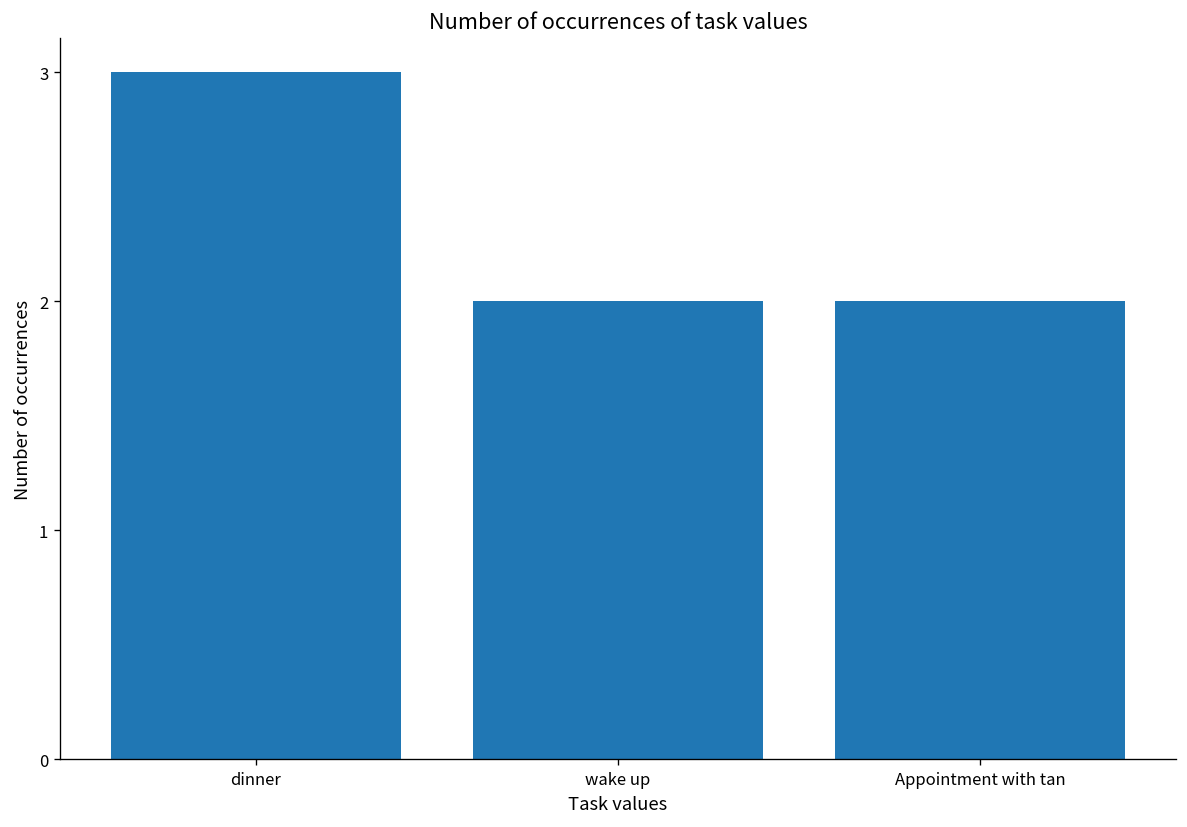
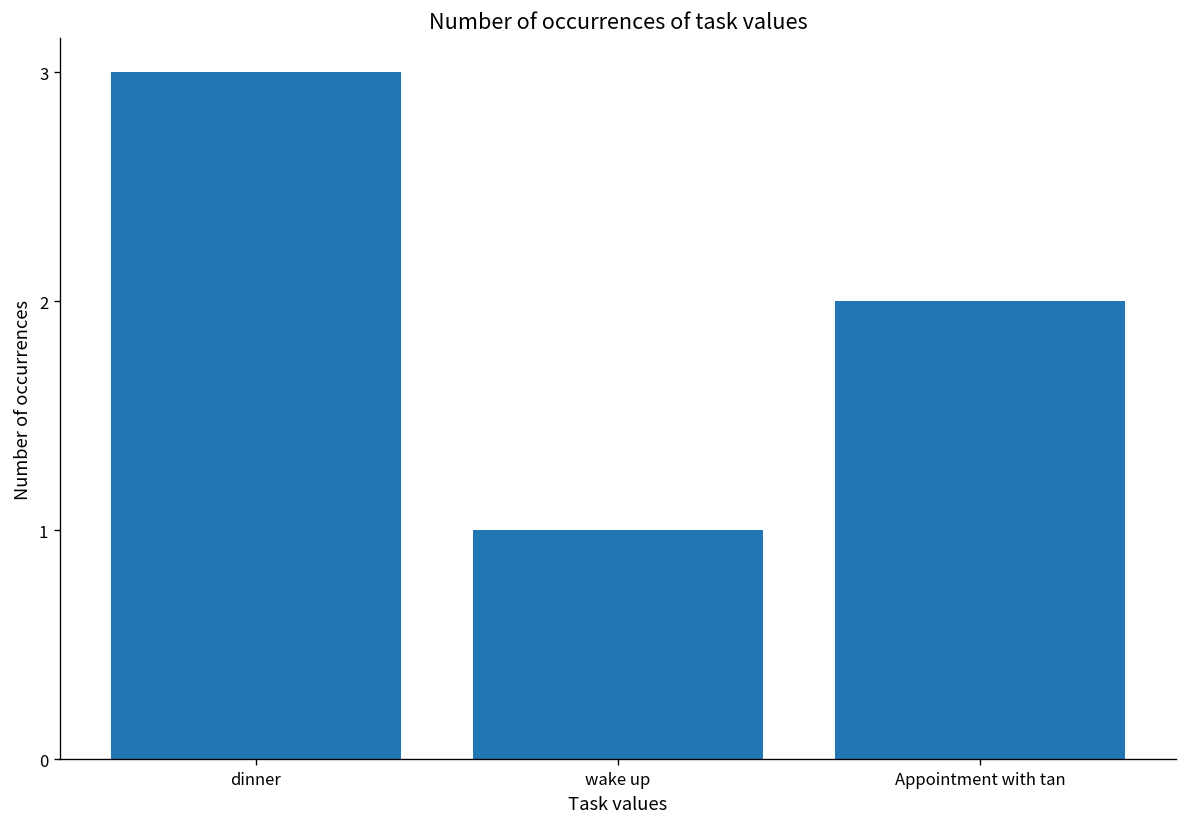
wake up: 2 -> 1
